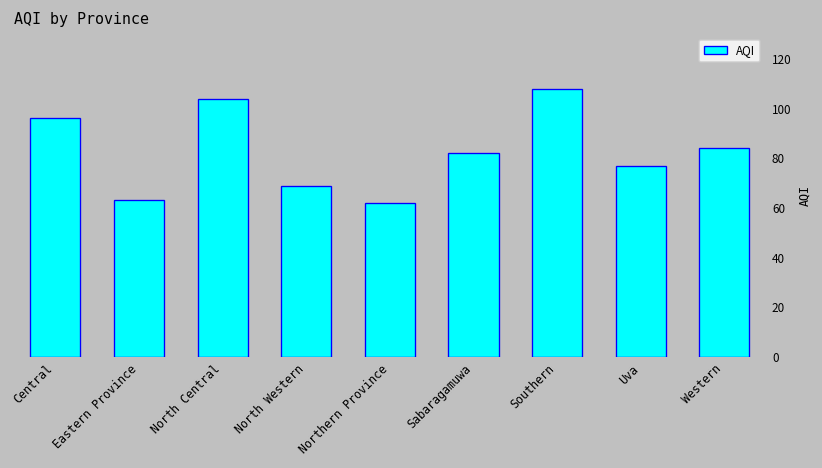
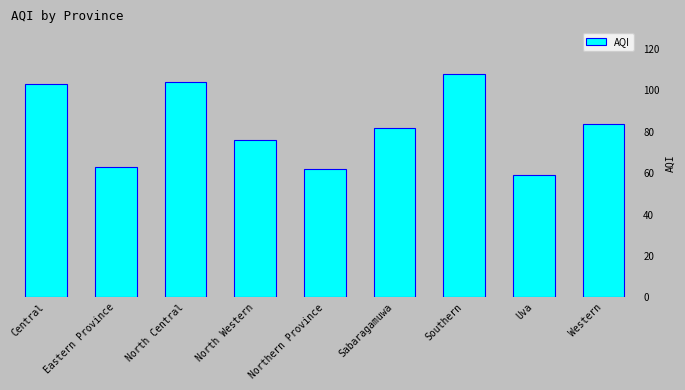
Central: 96 -> 103
North Western: 69 -> 76
Uva: 77 -> 59
